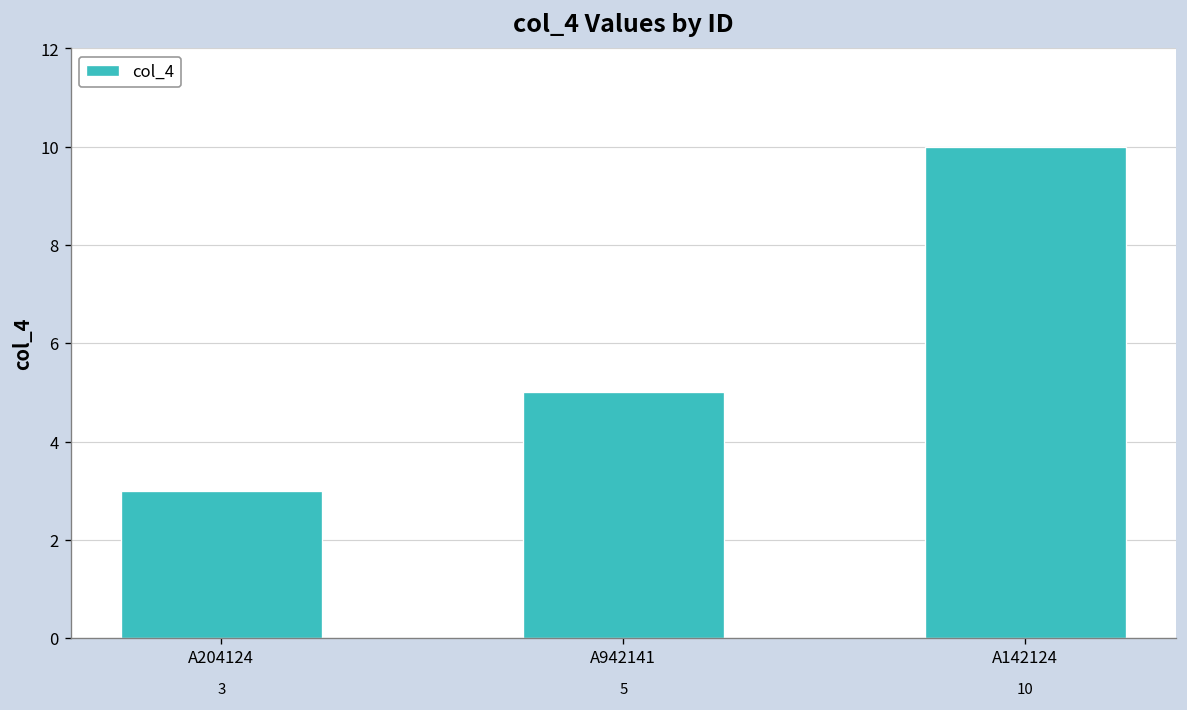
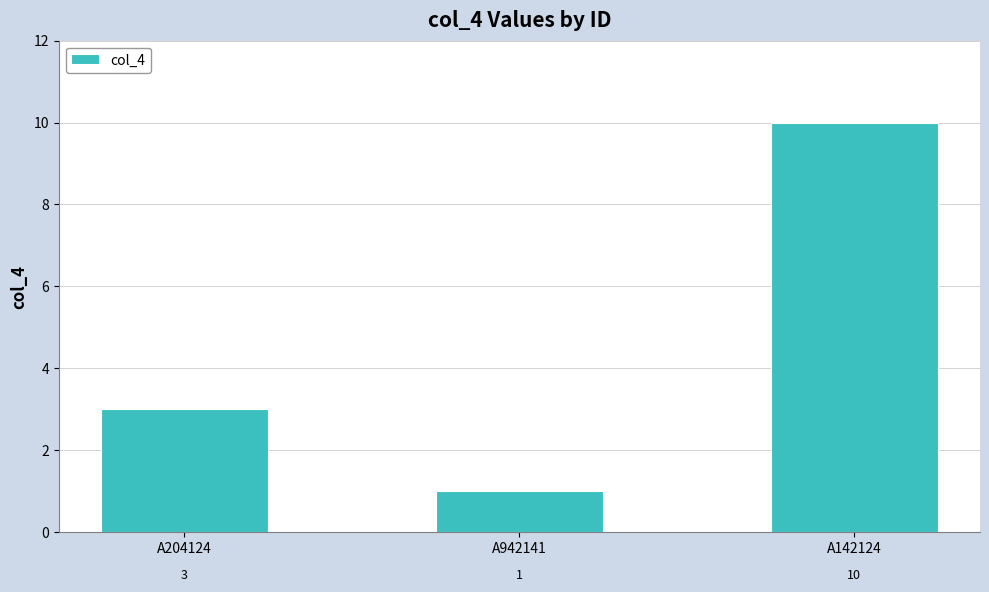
A942141: 5 -> 1
